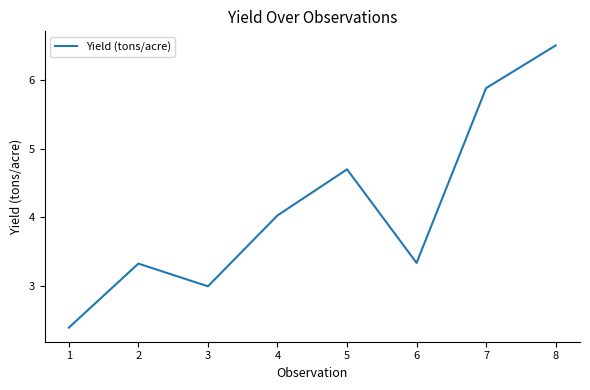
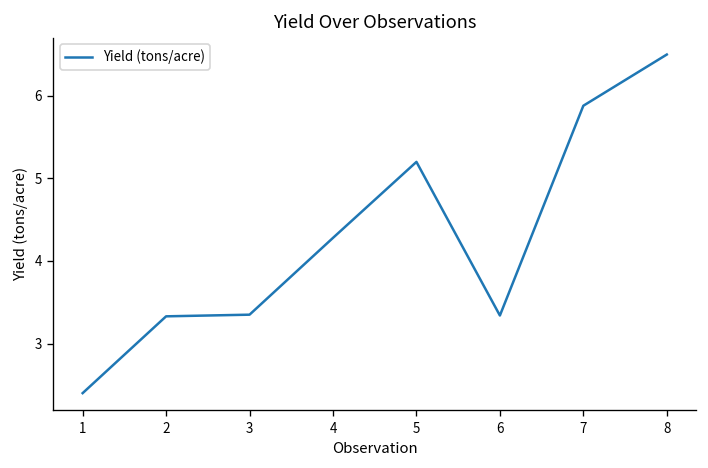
3: 3.0 -> 3.4
4: 4.0 -> 4.3
5: 4.7 -> 5.2
